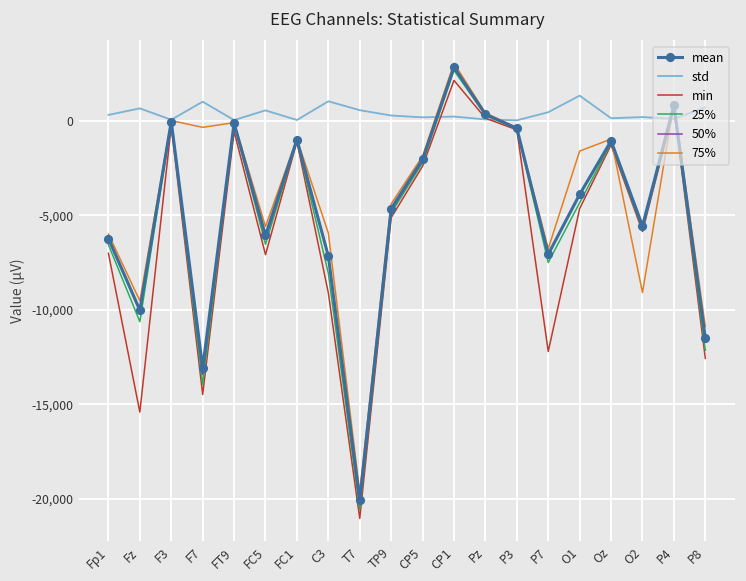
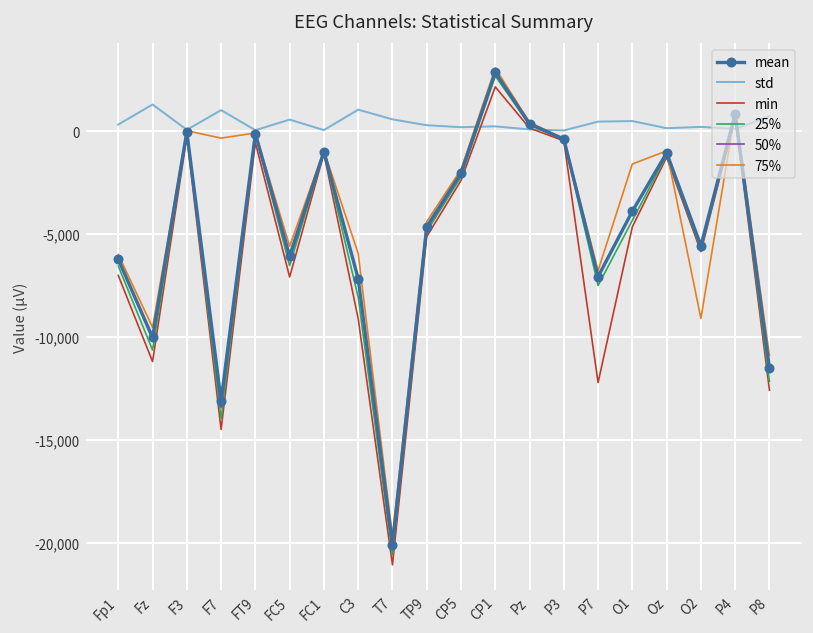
std, Fz: 700 -> 1,300
min, Fz: -15,400 -> -11,200
std, O1: 1,300 -> 500
